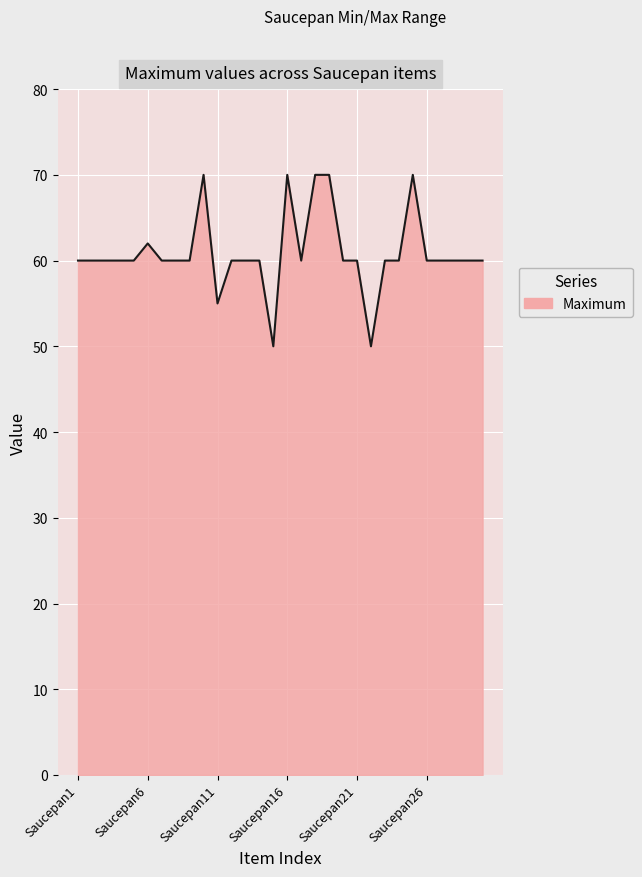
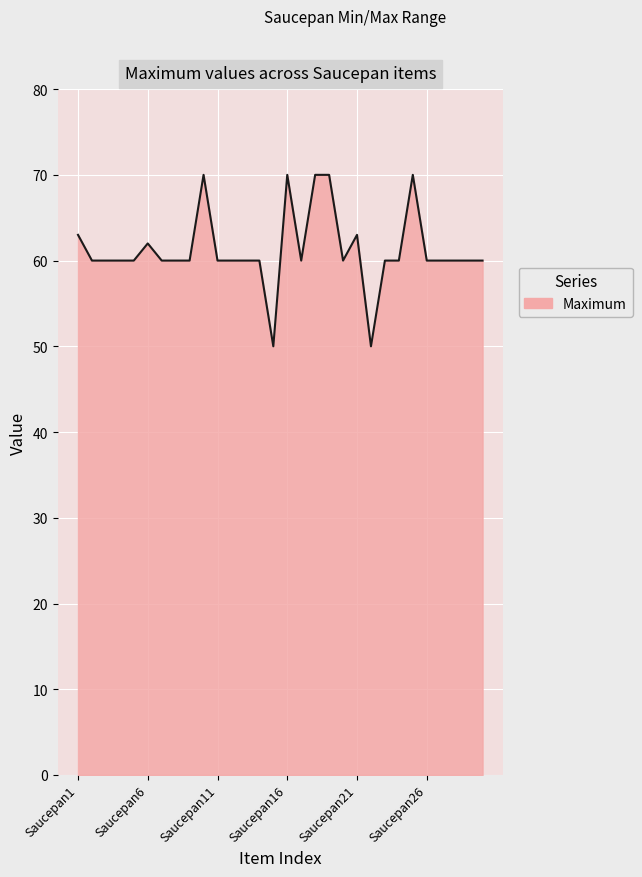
Saucepan1: 60 -> 63
Saucepan11: 55 -> 60
Saucepan21: 60 -> 63
